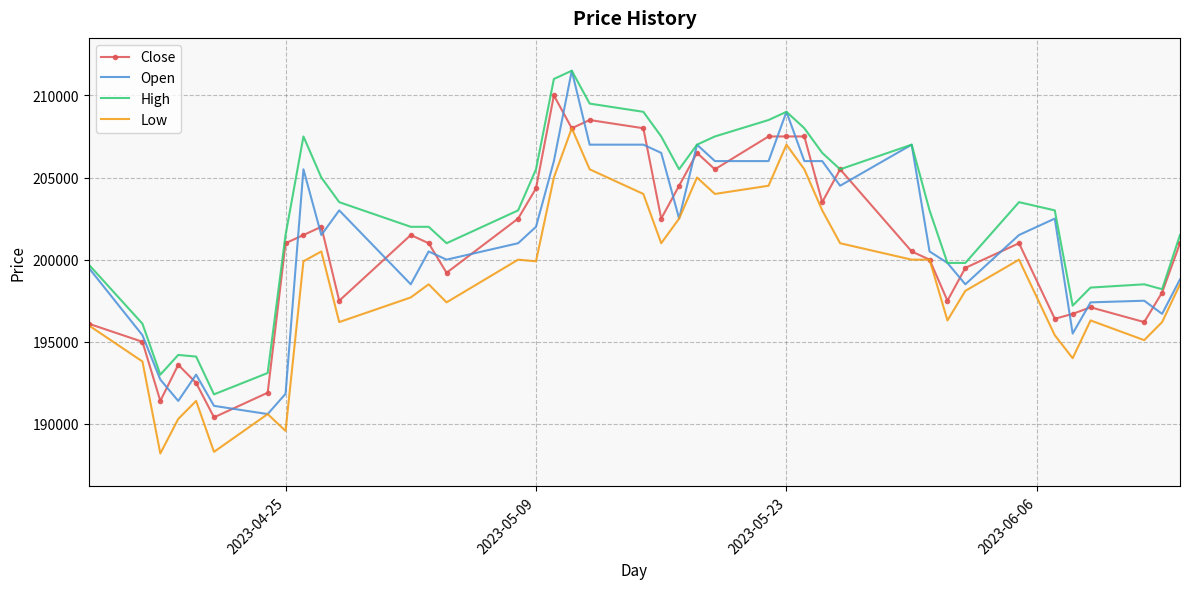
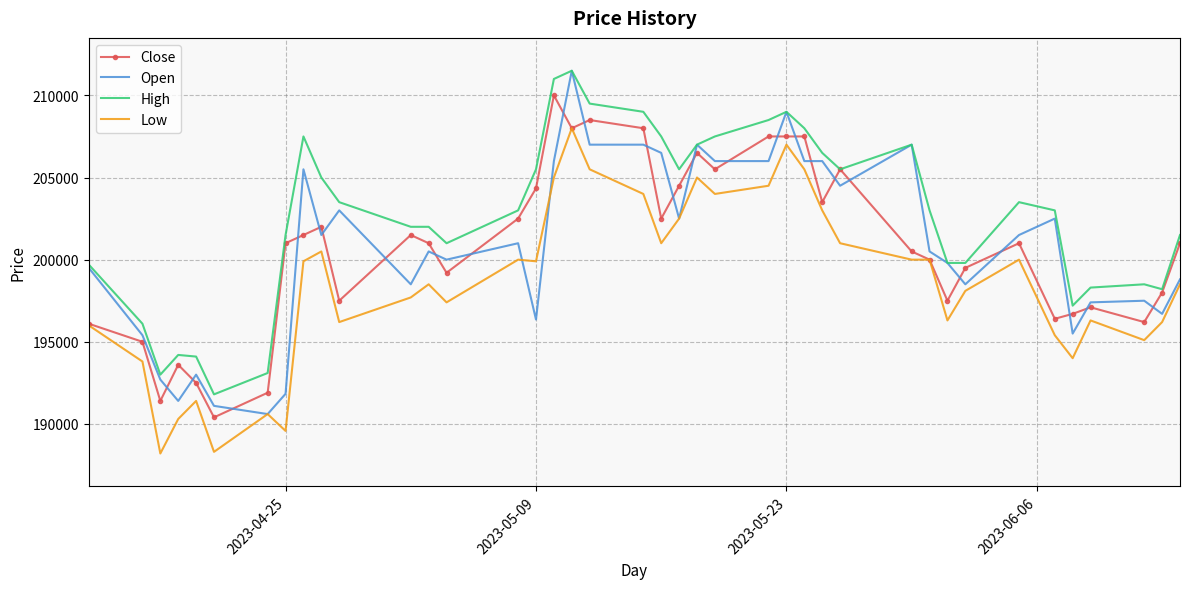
Open, 2023-05-09: 202000 -> 196400
